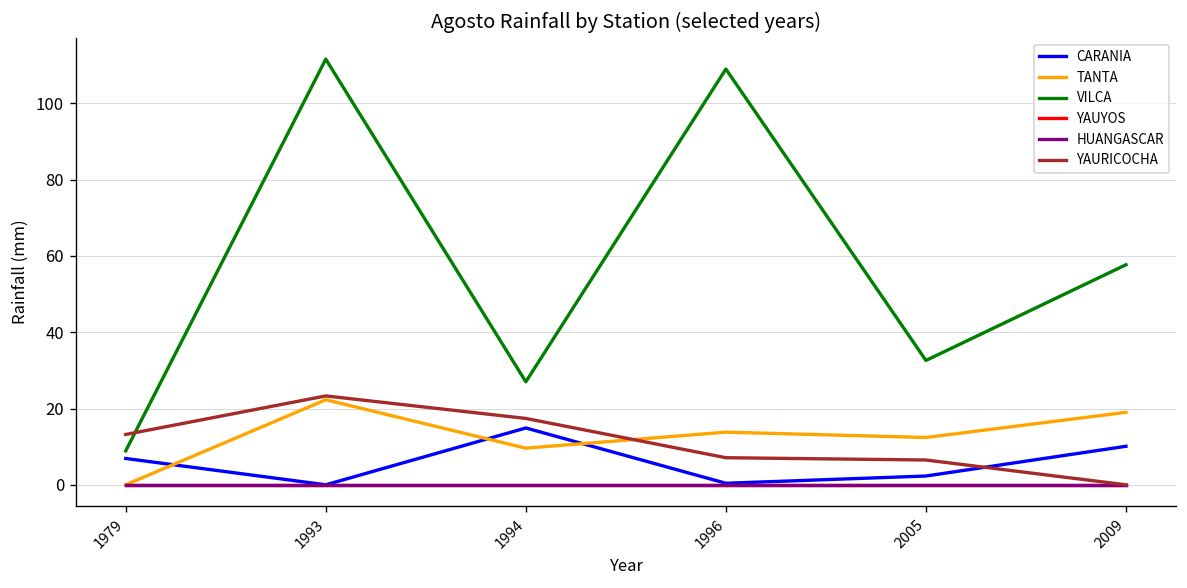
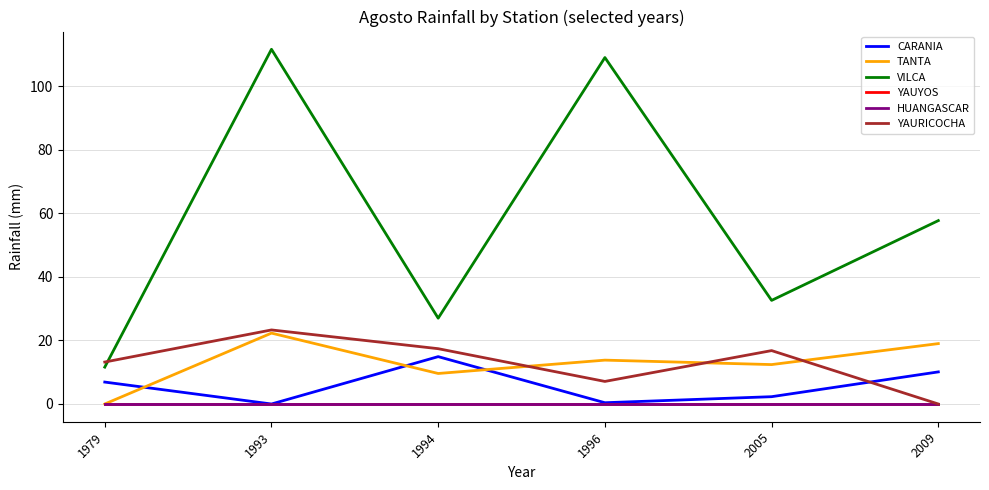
VILCA, 1979: 9 -> 12
YAURICOCHA, 2005: 7 -> 17
